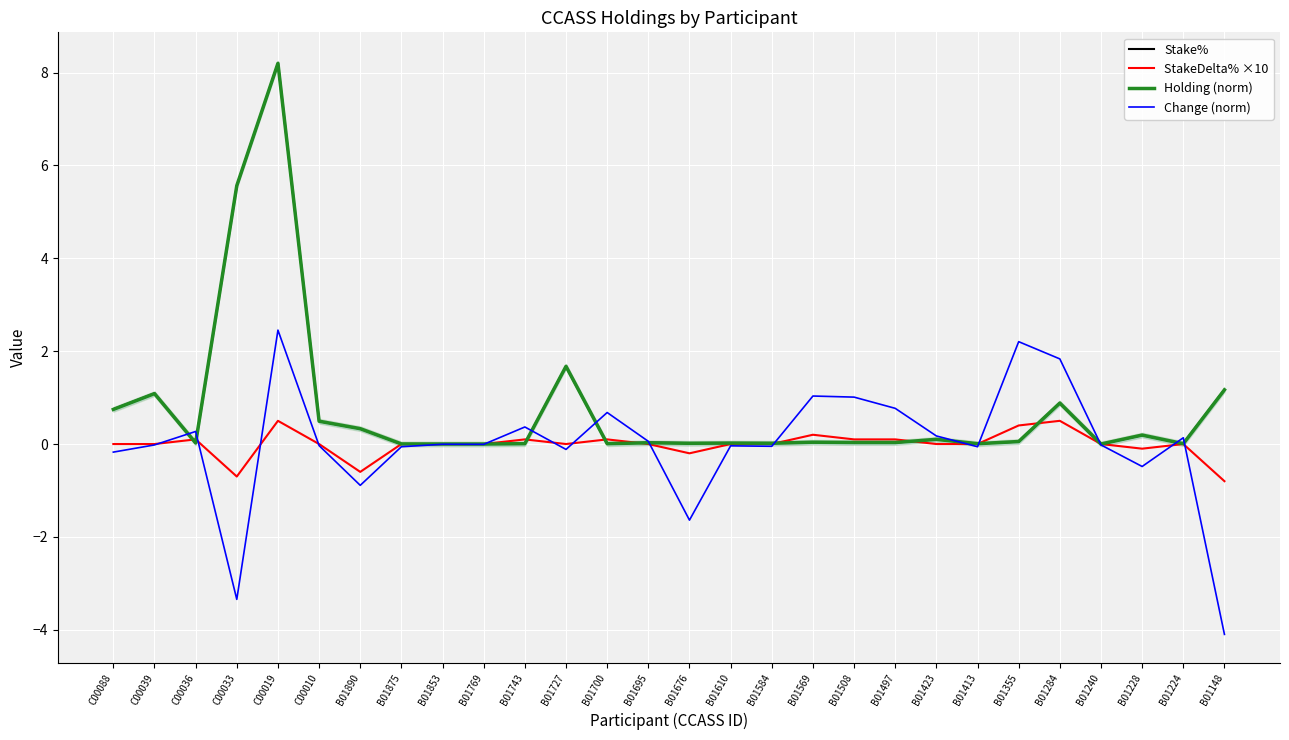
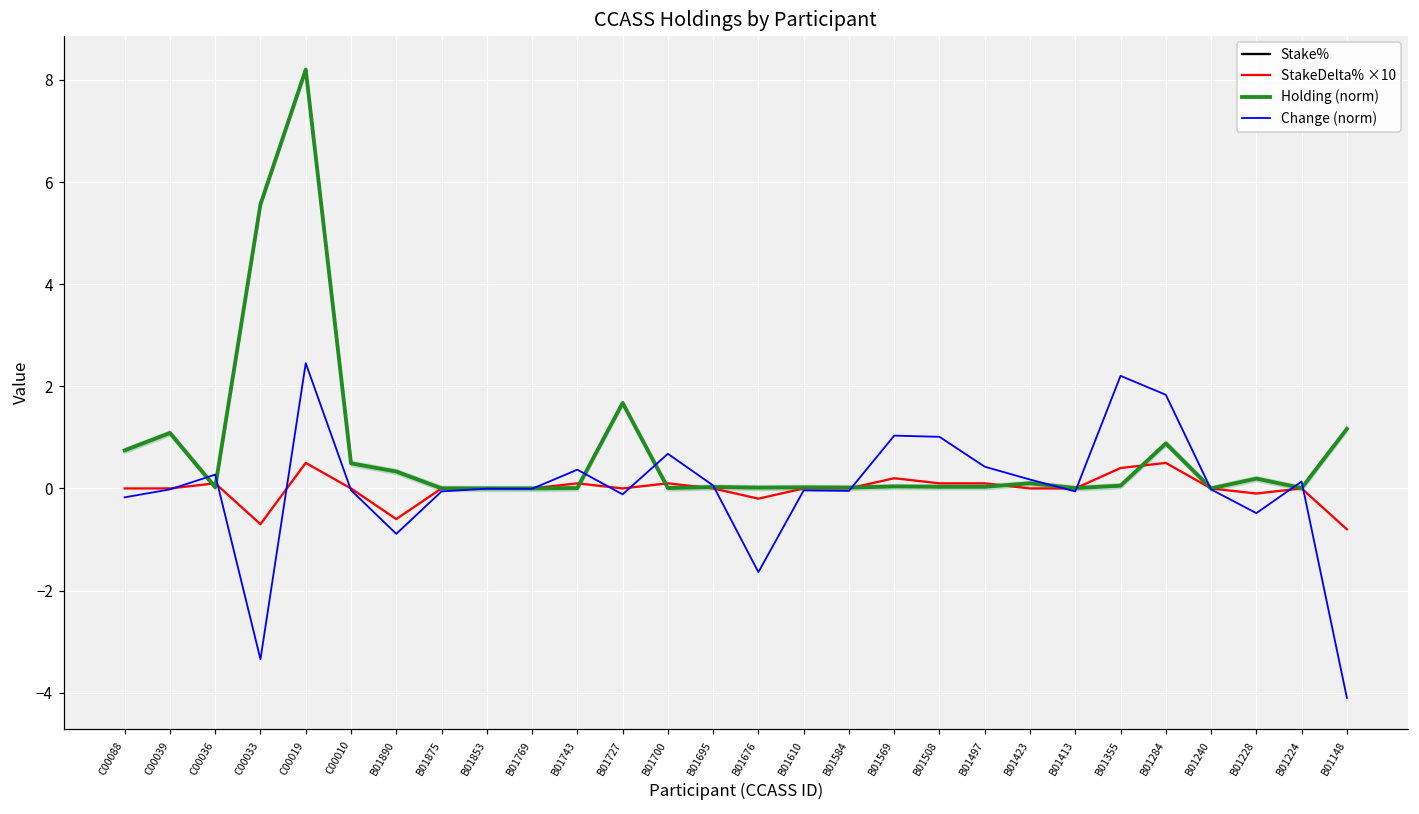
Change (norm), B01497: 0.8 -> 0.4
